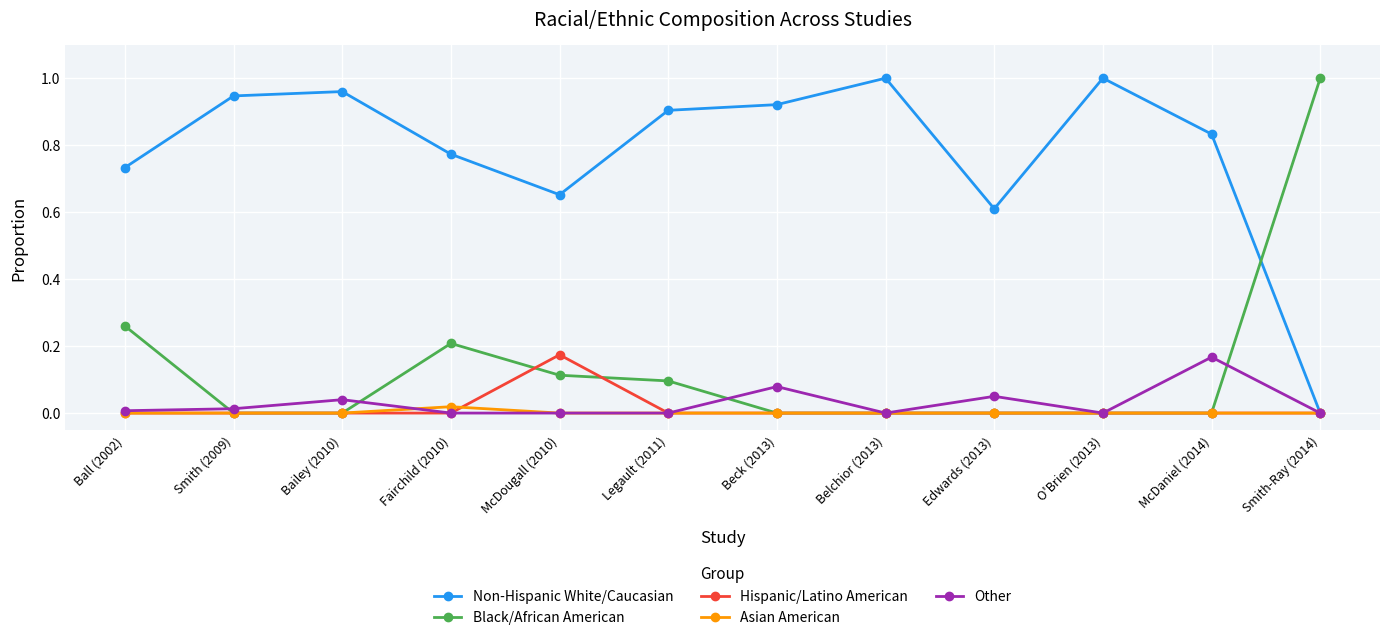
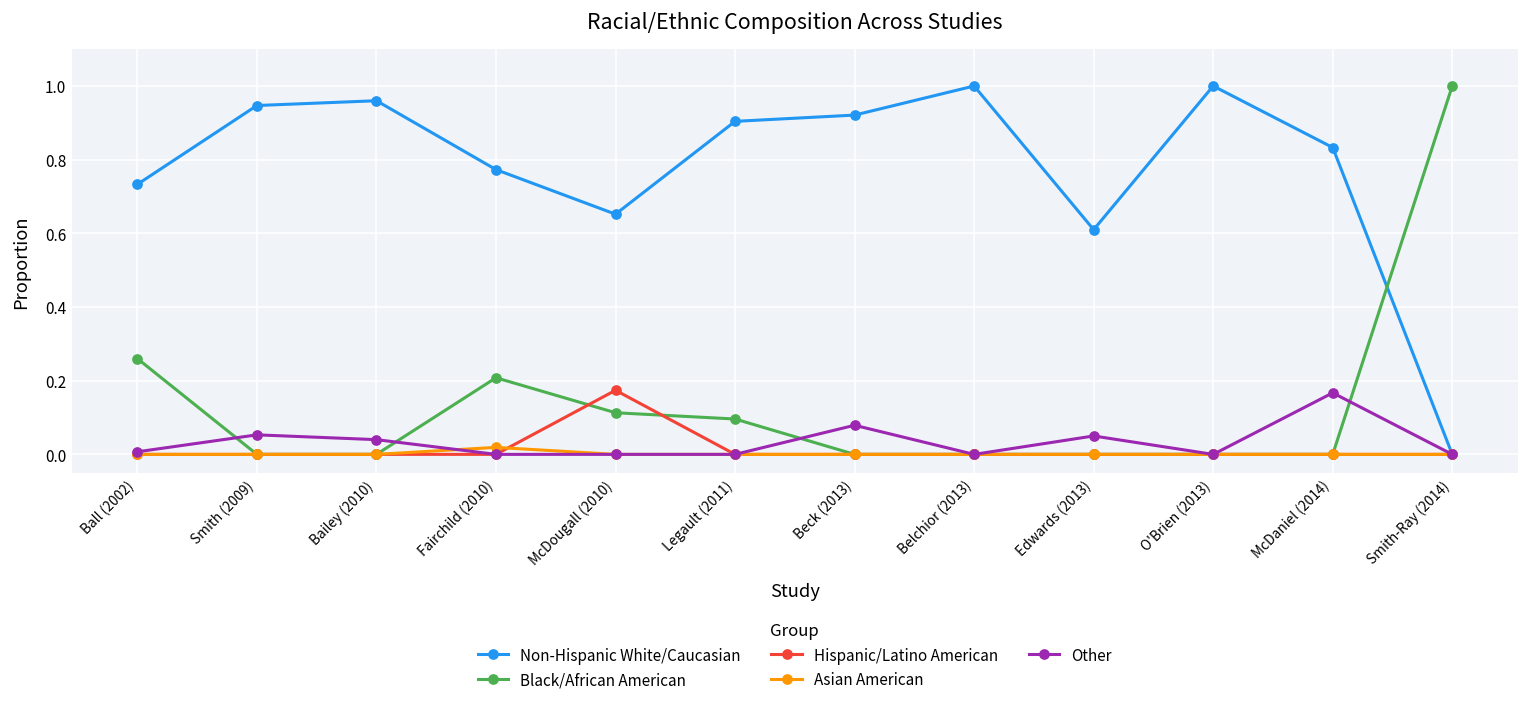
Other, Smith (2009): 0.01 -> 0.05
